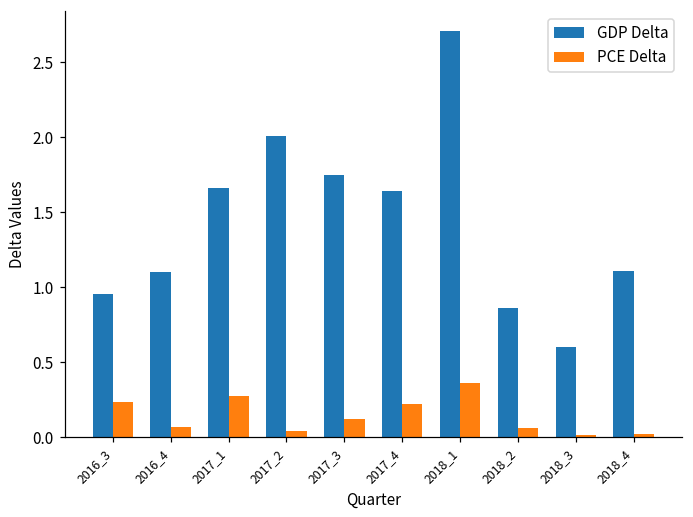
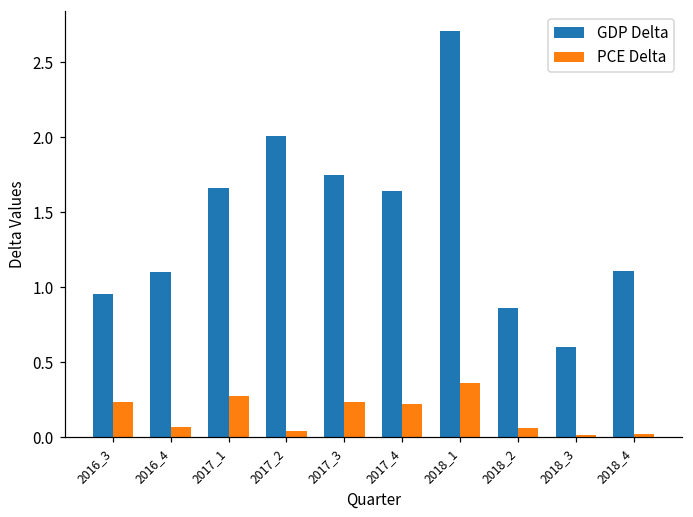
PCE Delta, 2017_3: 0.12 -> 0.23
